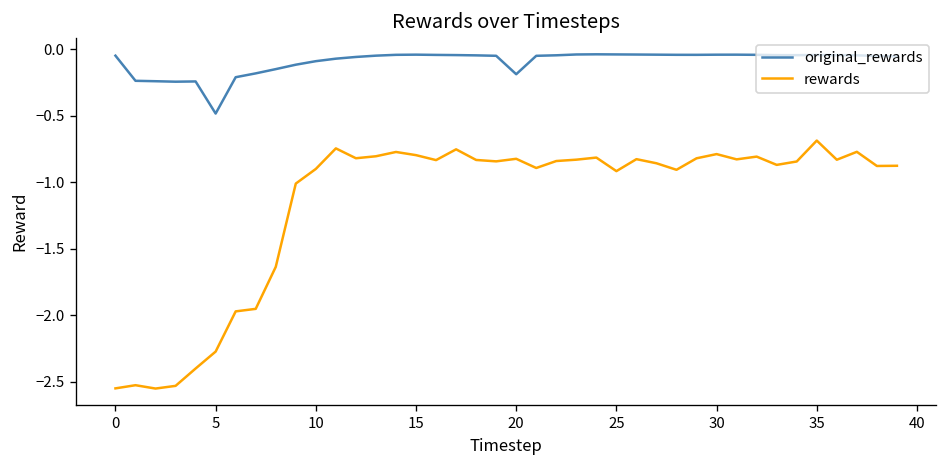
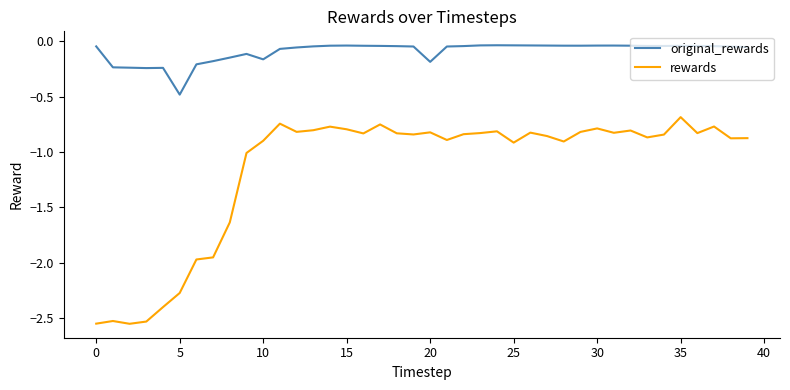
original_rewards, 10: -0.09 -> -0.16
